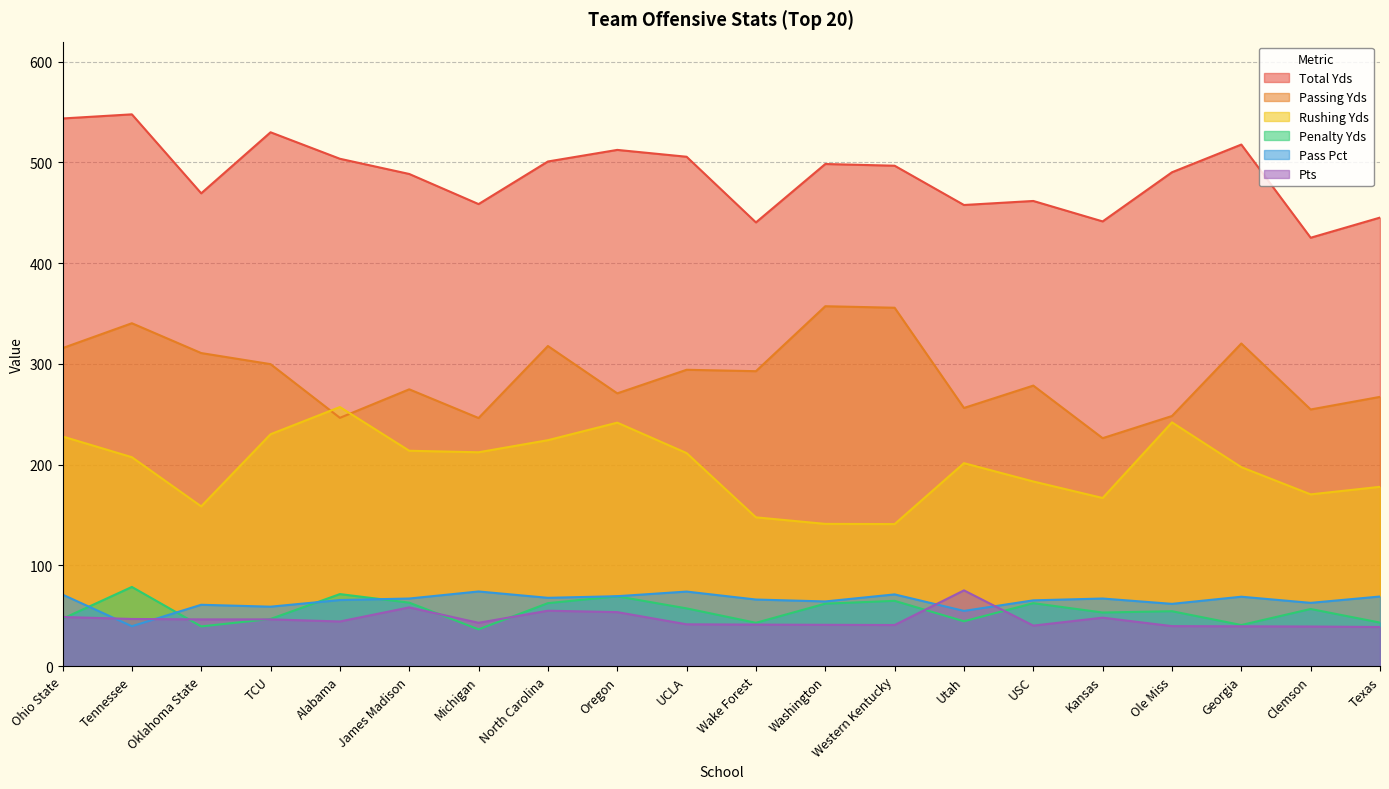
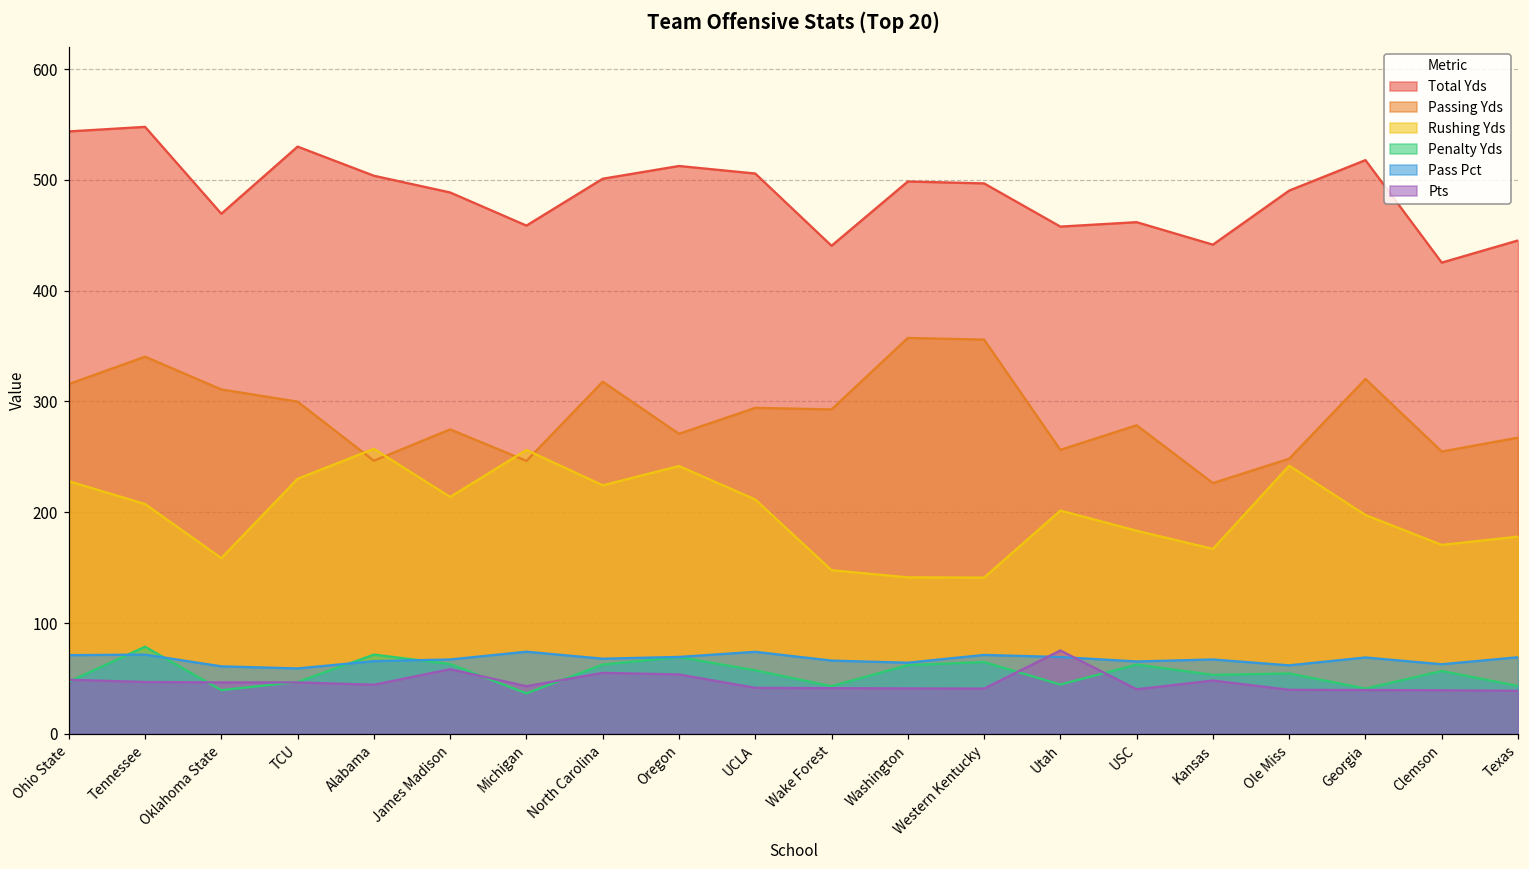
Pass Pct, Tennessee: 40 -> 72
Rushing Yds, Michigan: 212 -> 256
Pass Pct, Utah: 55 -> 69
